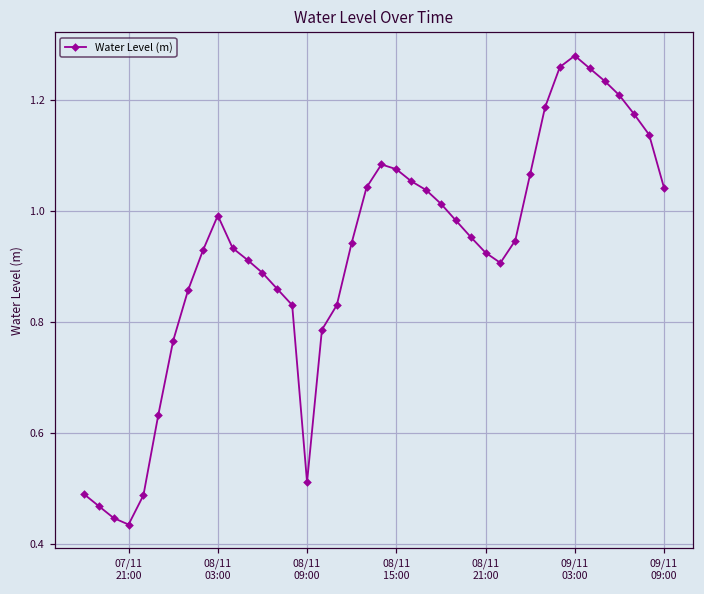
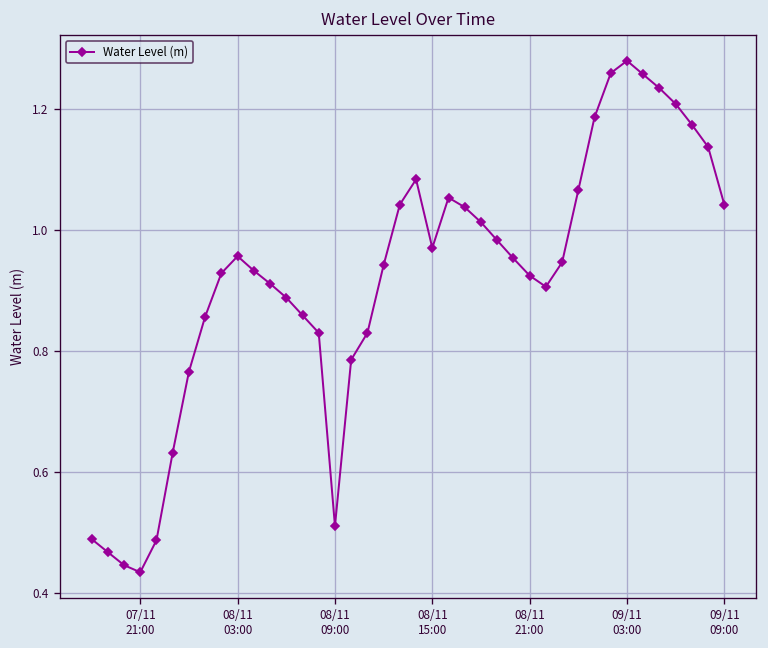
08/11 03:00: 0.99 -> 0.96
08/11 15:00: 1.08 -> 0.97
